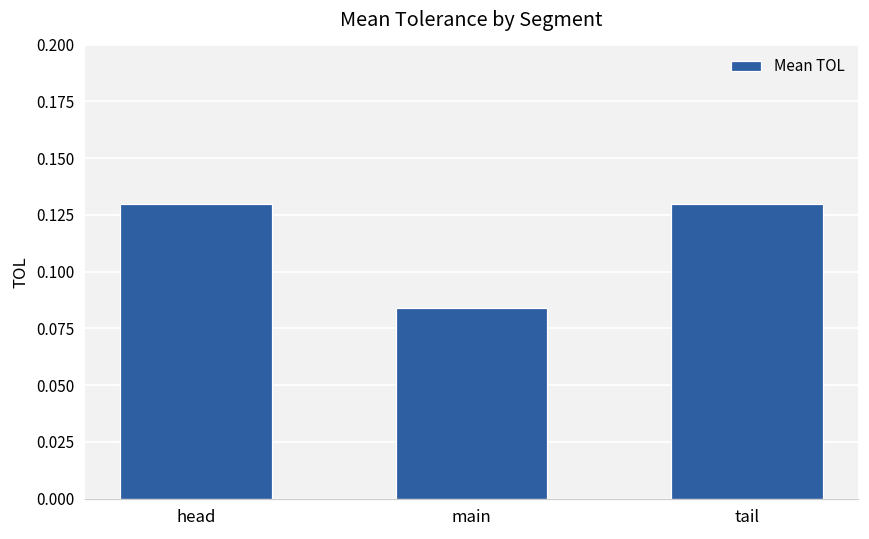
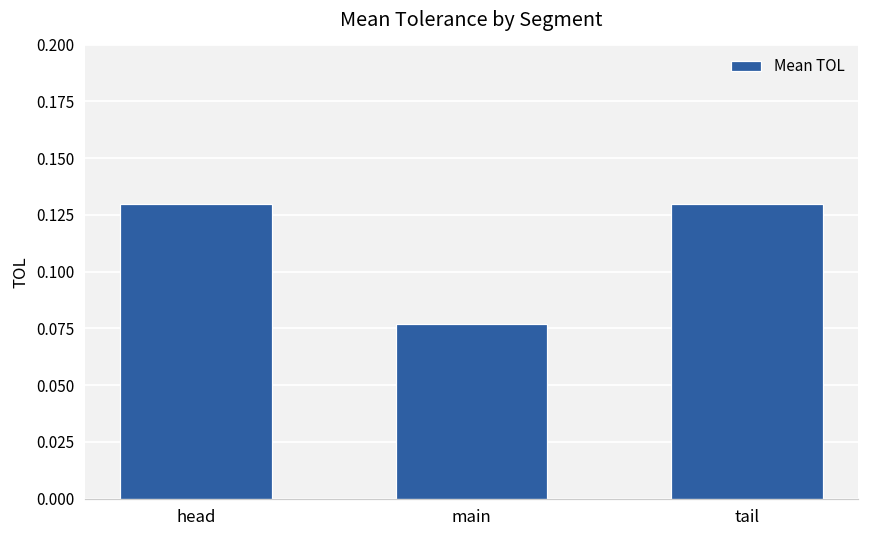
main: 0.084 -> 0.077
